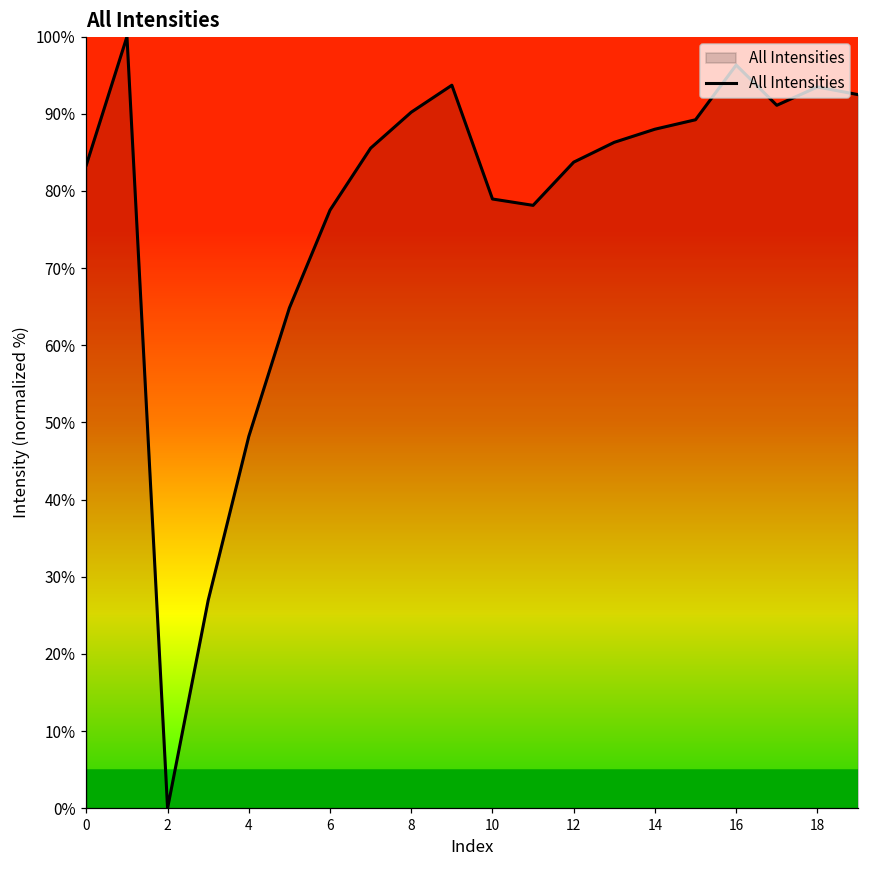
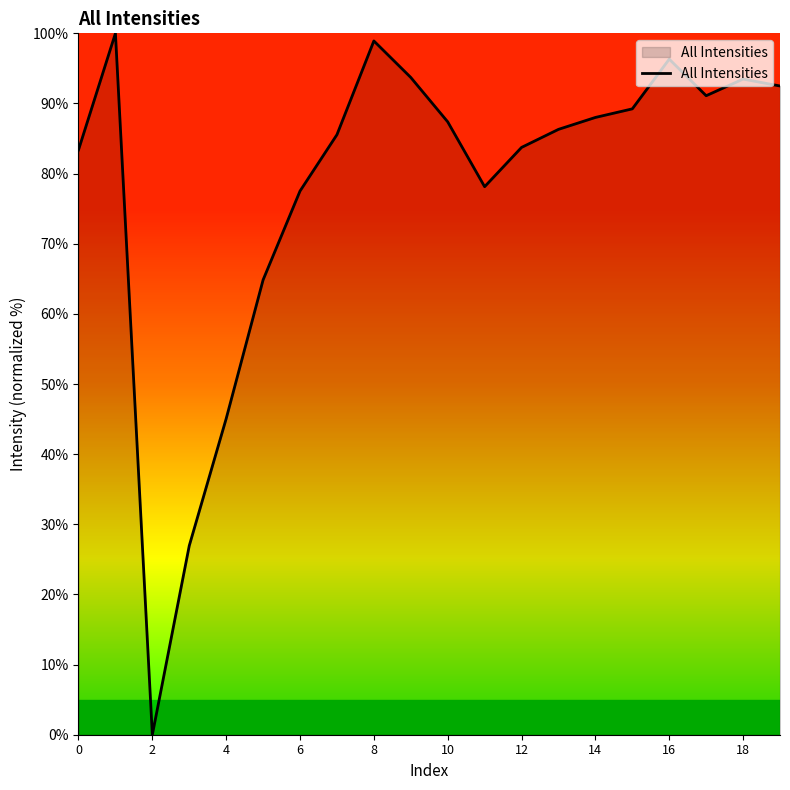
4: 48% -> 45%
8: 90% -> 99%
10: 79% -> 87%
